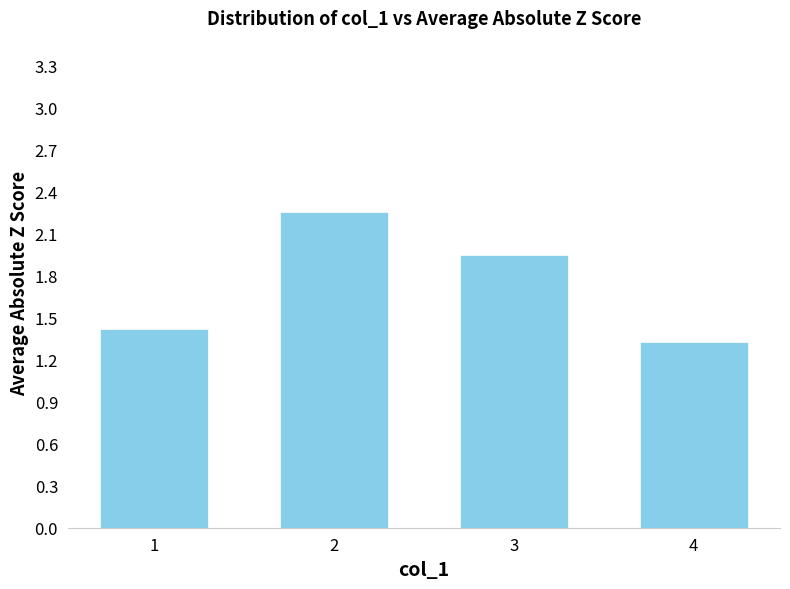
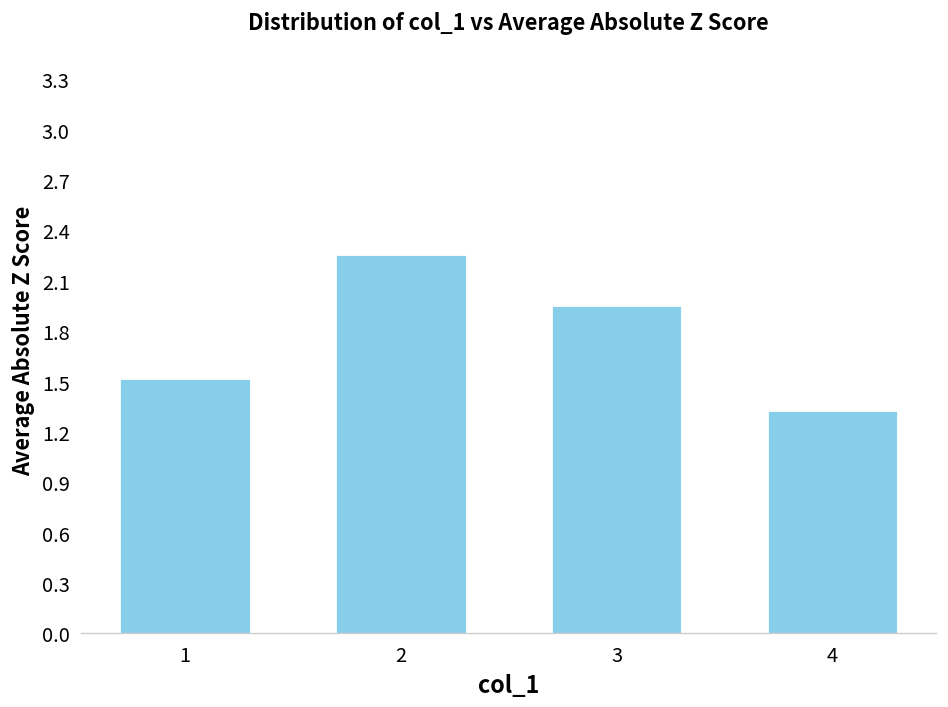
1: 1.42 -> 1.52
